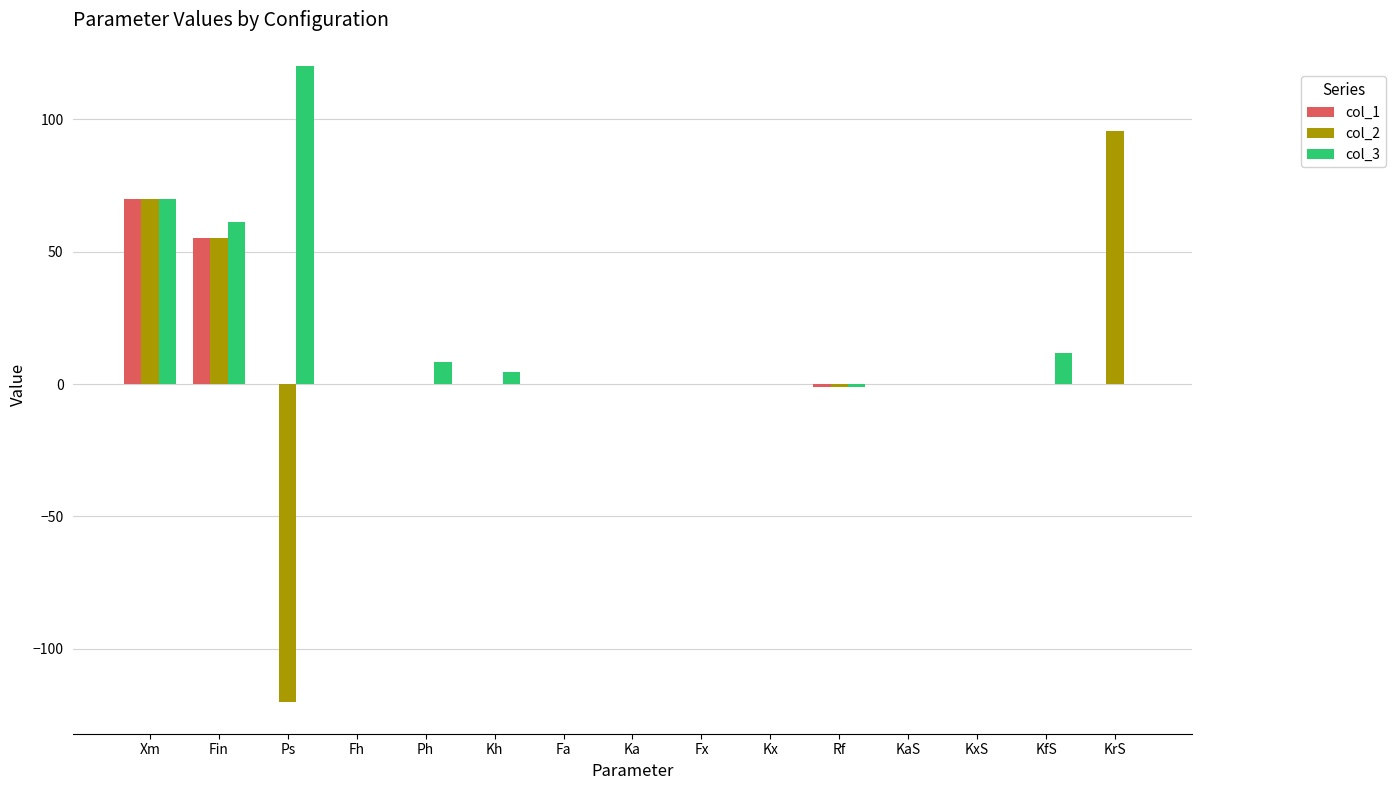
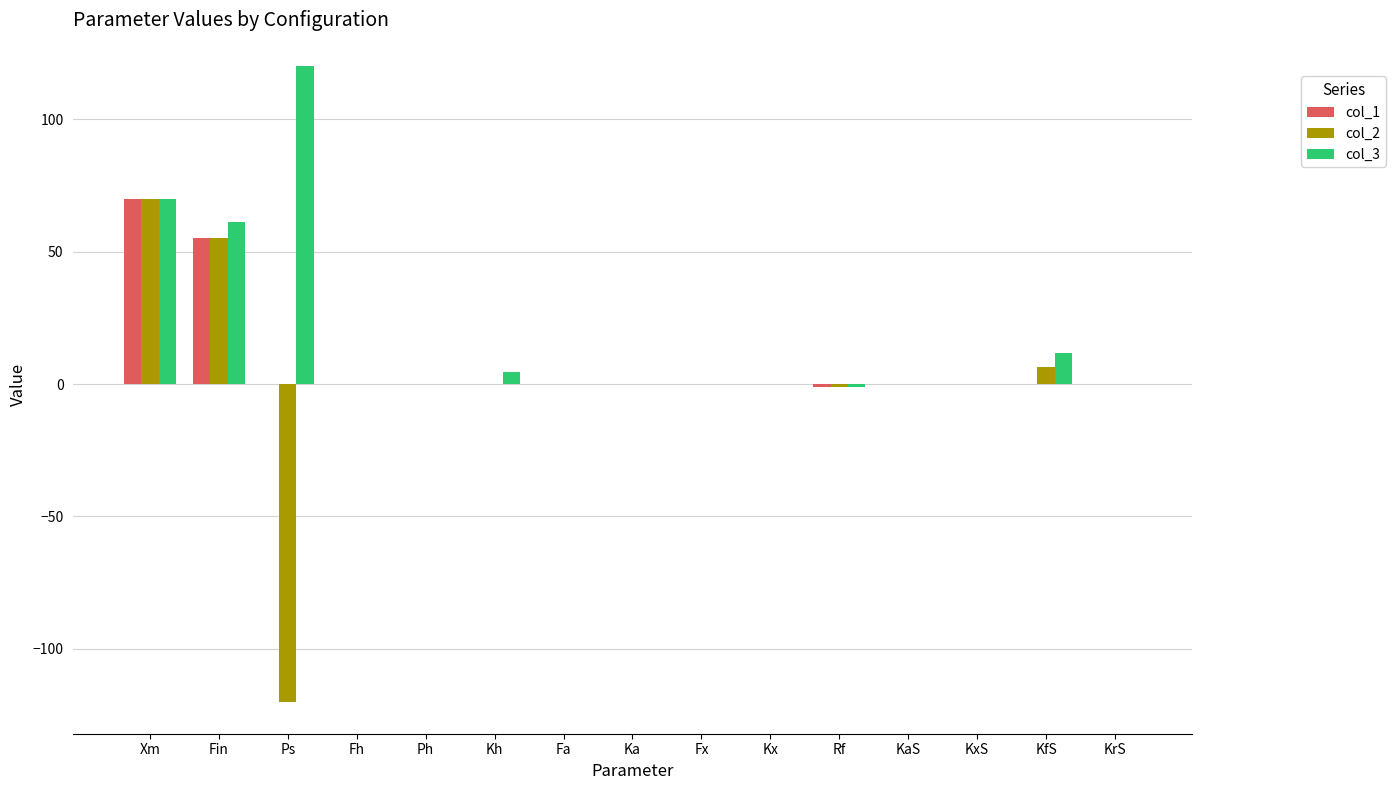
col_3, Ph: 8 -> 0
col_2, KfS: 0 -> 7
col_2, KrS: 96 -> 0
